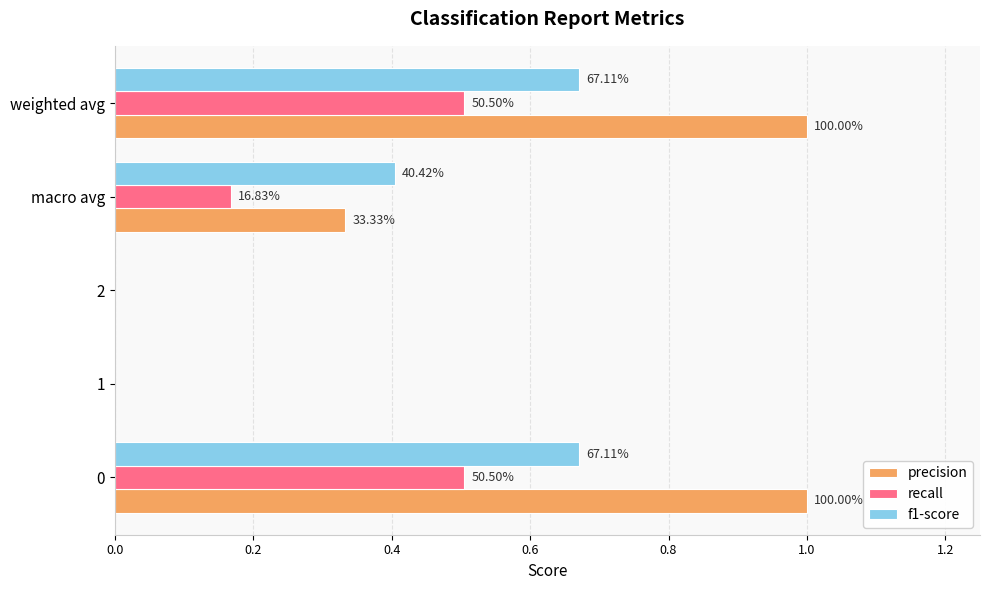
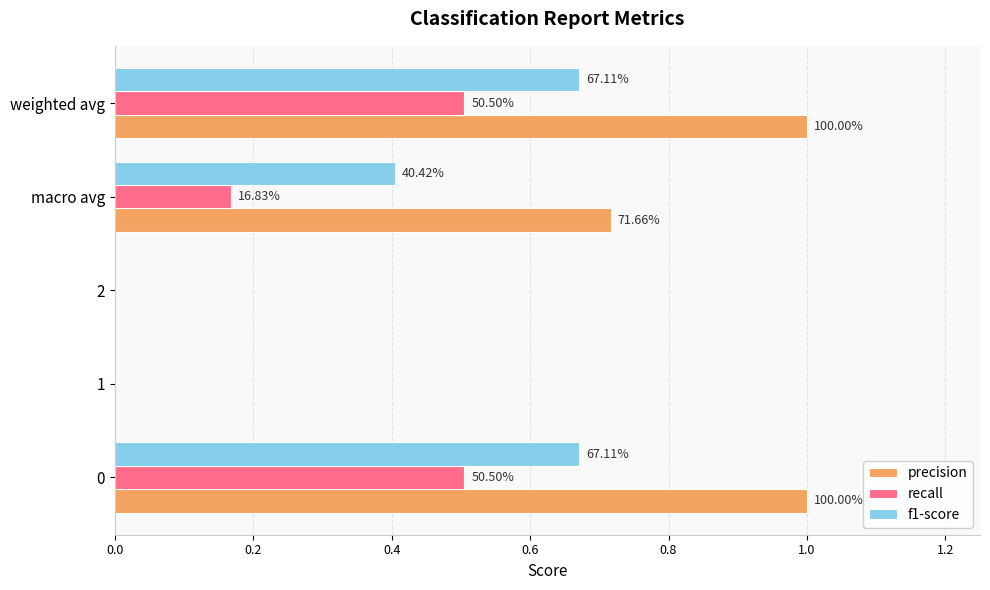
precision, macro avg: 33.33% -> 71.66%
